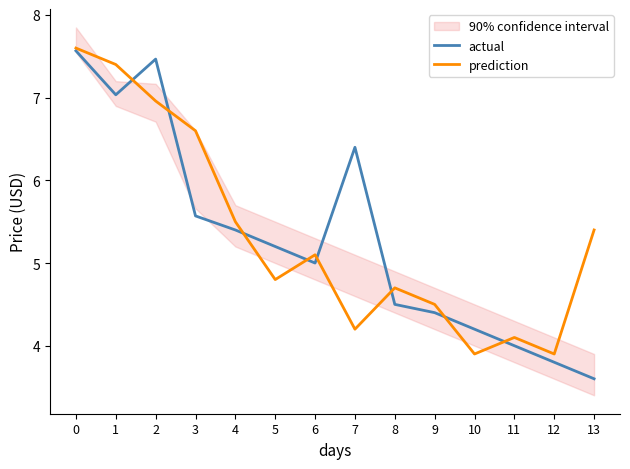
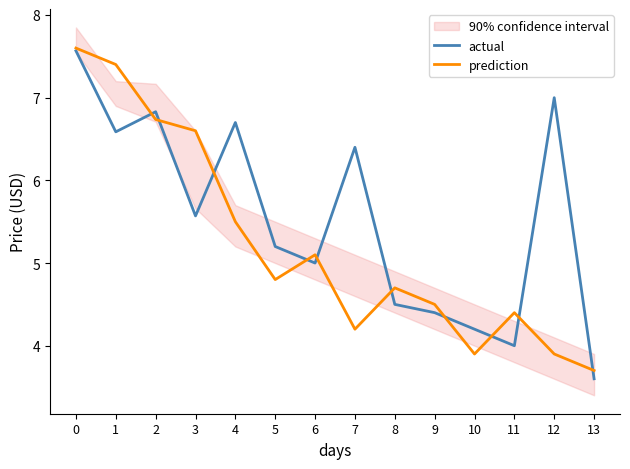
actual, 1: 7.0 -> 6.6
actual, 2: 7.5 -> 6.8
prediction, 2: 7.0 -> 6.7
actual, 4: 5.4 -> 6.7
prediction, 11: 4.1 -> 4.4
actual, 12: 3.8 -> 7.0
prediction, 13: 5.4 -> 3.7
